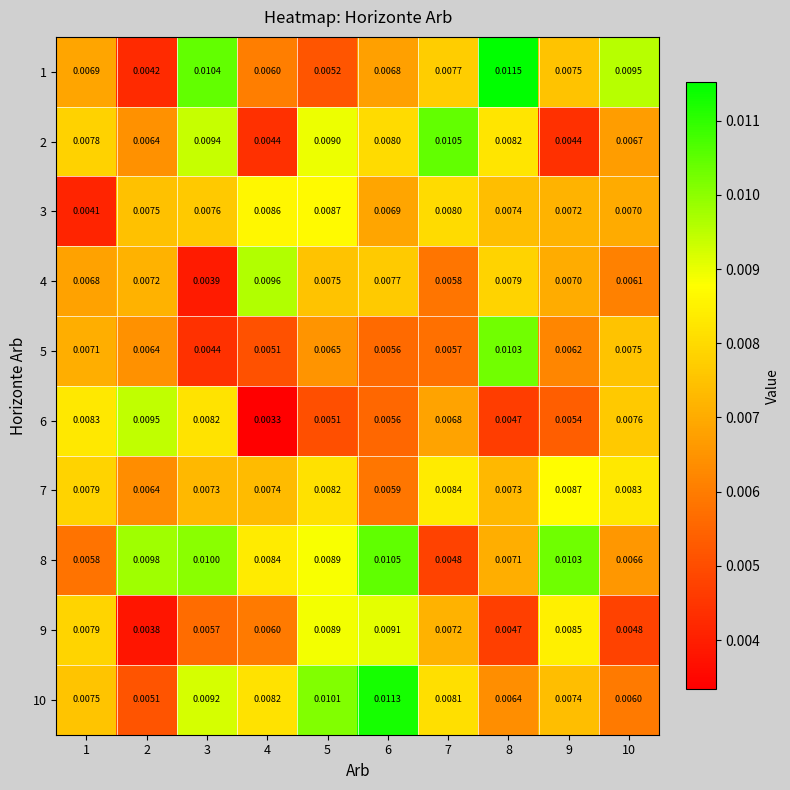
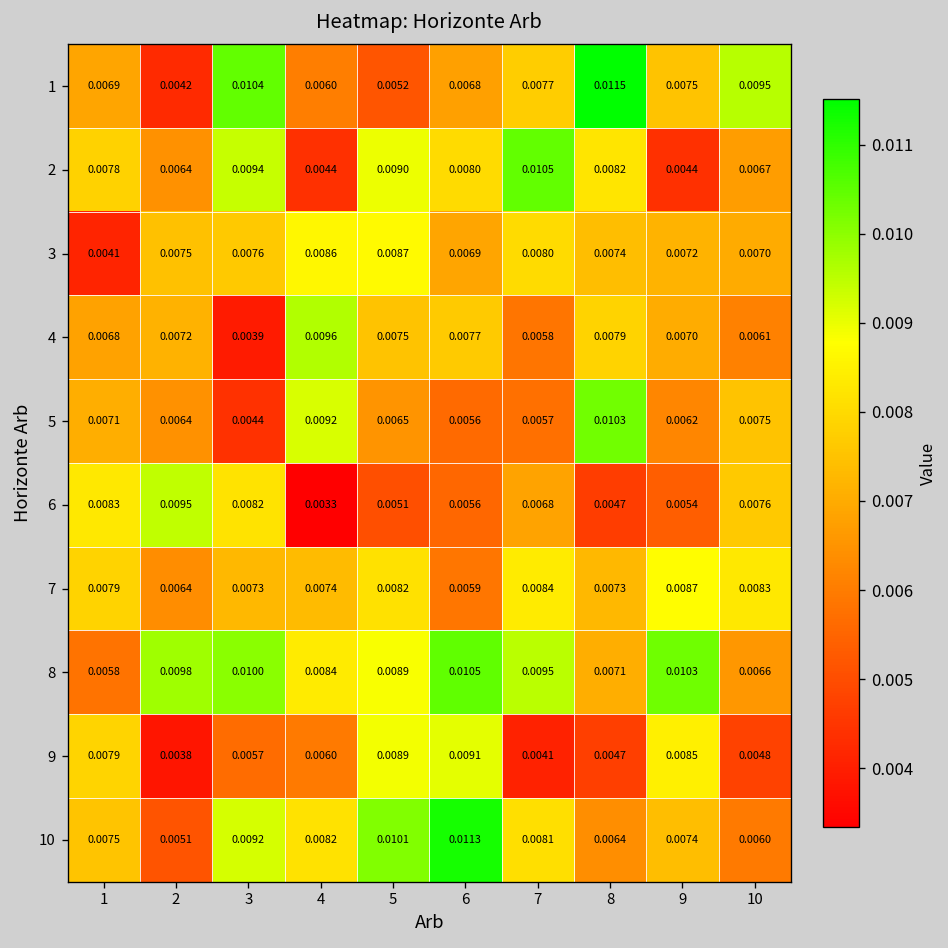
5, 4: 0.0051 -> 0.0092
8, 7: 0.0048 -> 0.0095
9, 7: 0.0072 -> 0.0041
